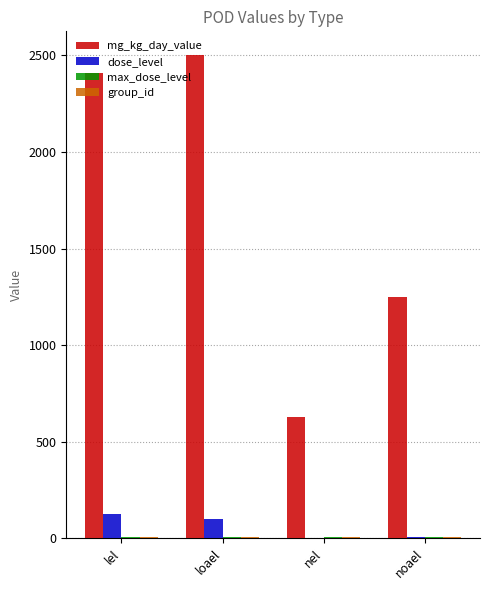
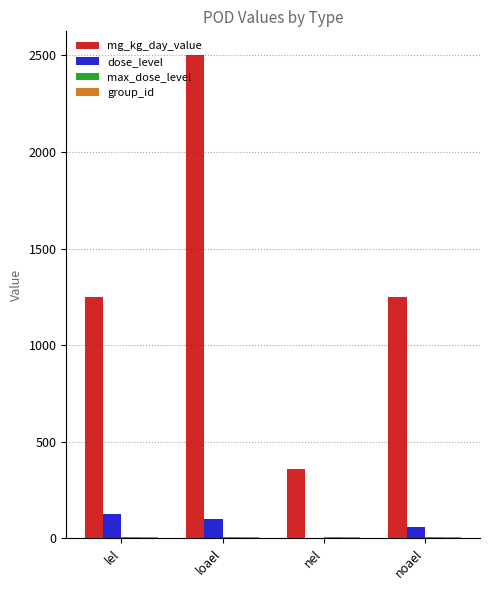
mg_kg_day_value, lel: 2410 -> 1250
mg_kg_day_value, nel: 630 -> 360
dose_level, noael: 0 -> 60
